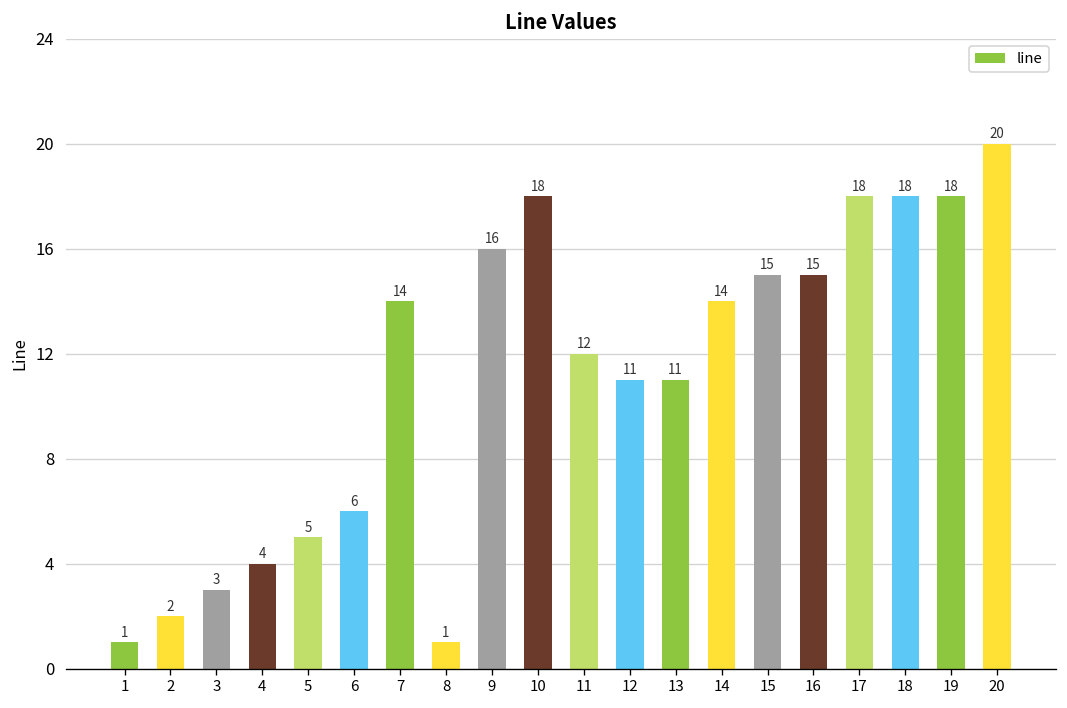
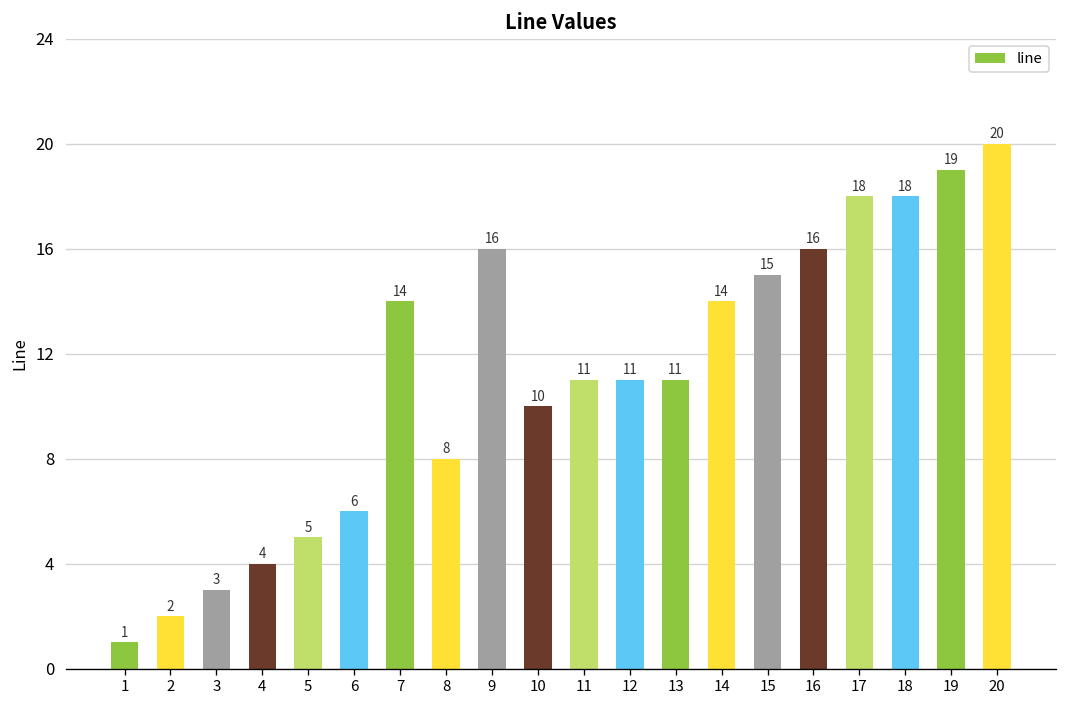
8: 1 -> 8
10: 18 -> 10
11: 12 -> 11
16: 15 -> 16
19: 18 -> 19
